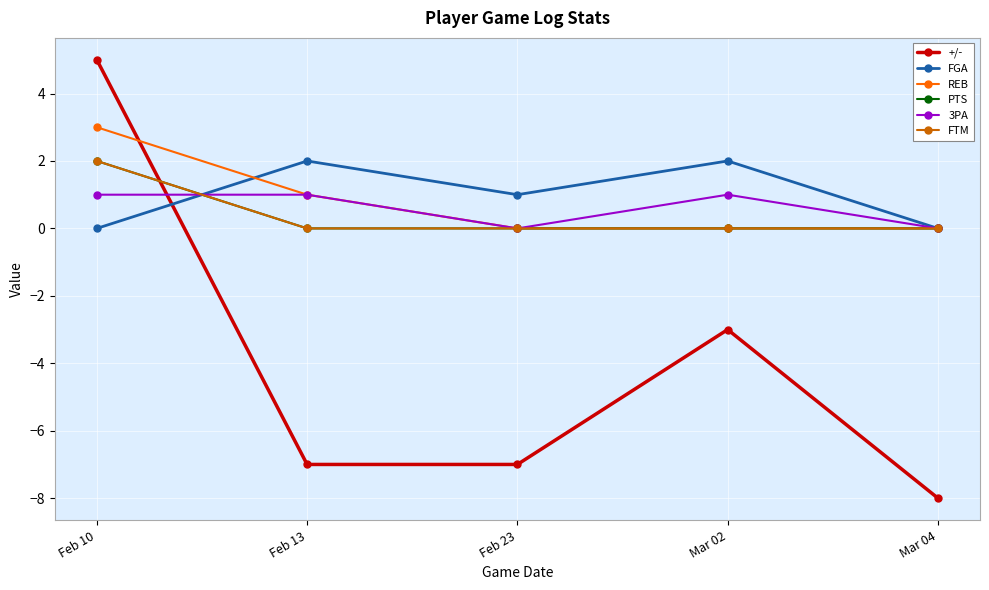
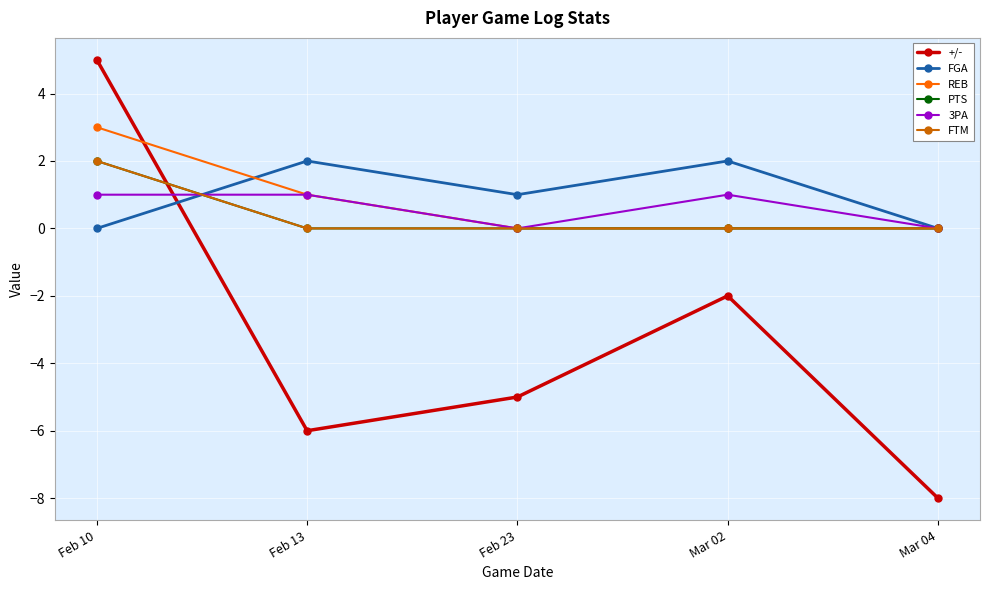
+/-, Feb 13: -7 -> -6
+/-, Feb 23: -7 -> -5
+/-, Mar 02: -3 -> -2
